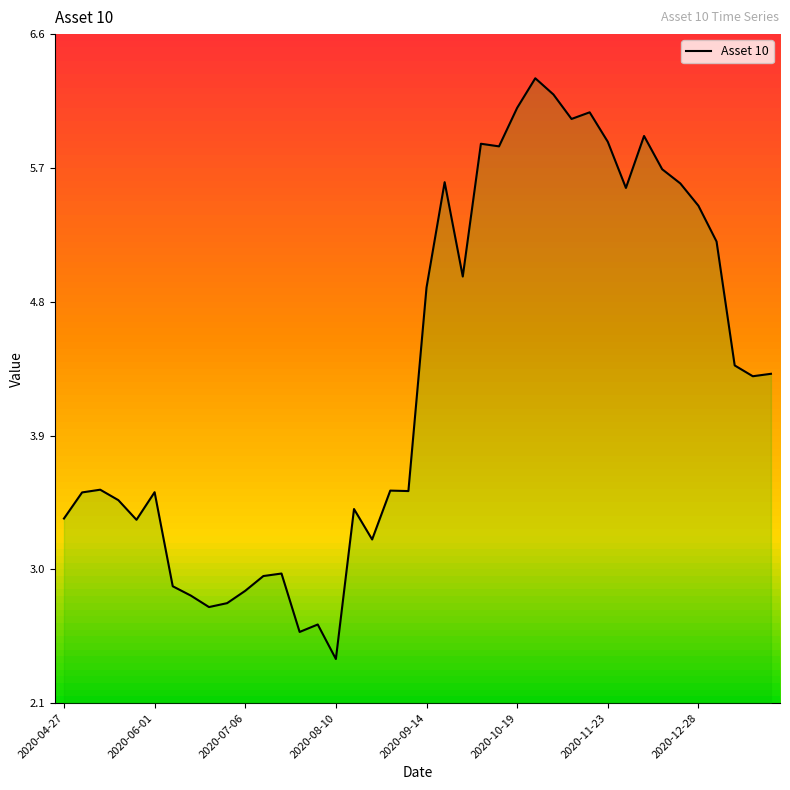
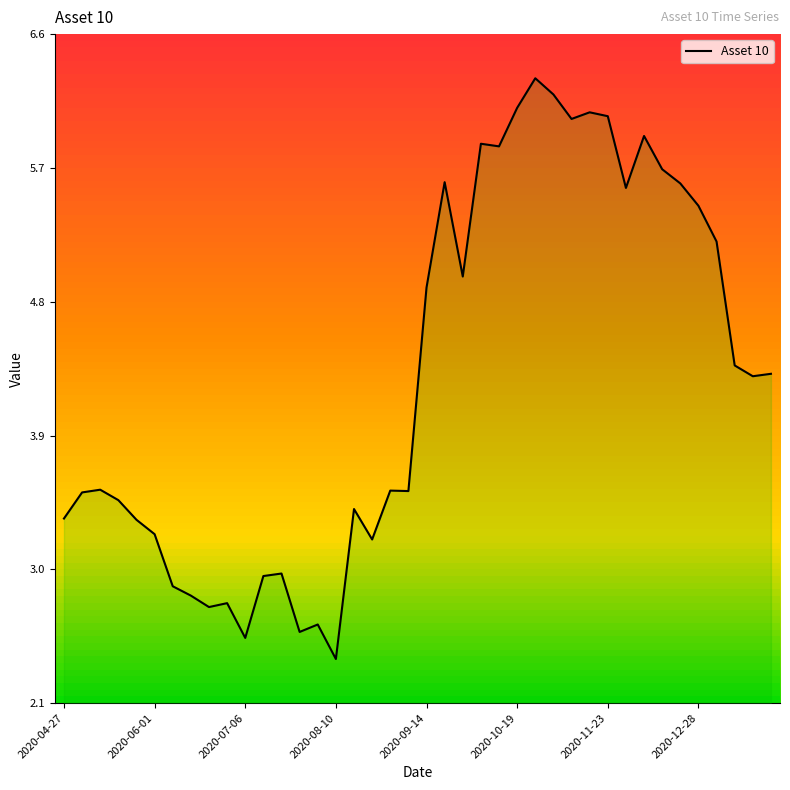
Asset 10, 2020-06-01: 3.52 -> 3.24
Asset 10, 2020-07-06: 2.85 -> 2.53
Asset 10, 2020-11-23: 5.90 -> 6.08
